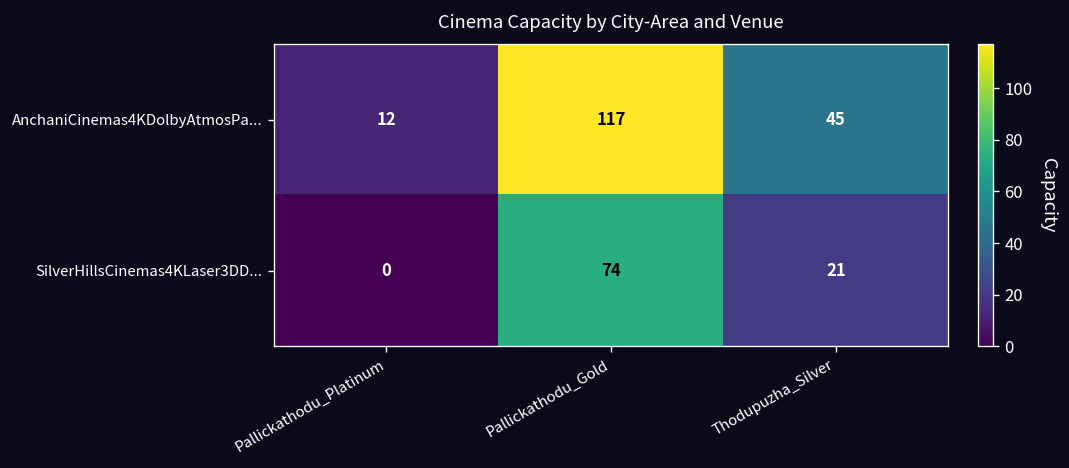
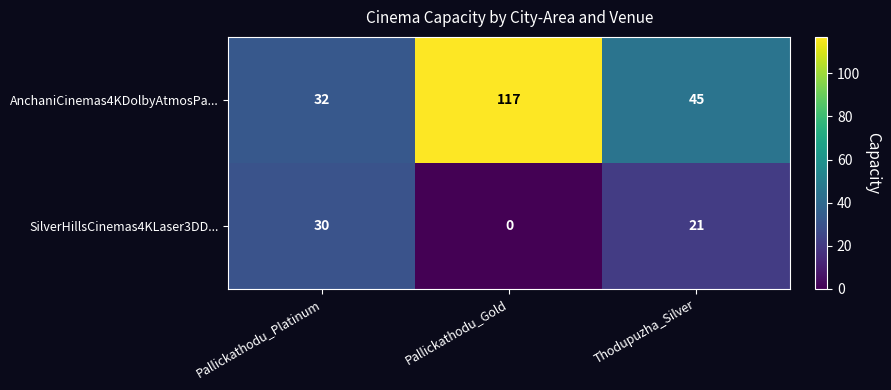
AnchaniCinemas4KDolbyAtmosPa..., Pallickathodu_Platinum: 12 -> 32
SilverHillsCinemas4KLaser3DD..., Pallickathodu_Platinum: 0 -> 30
SilverHillsCinemas4KLaser3DD..., Pallickathodu_Gold: 74 -> 0
